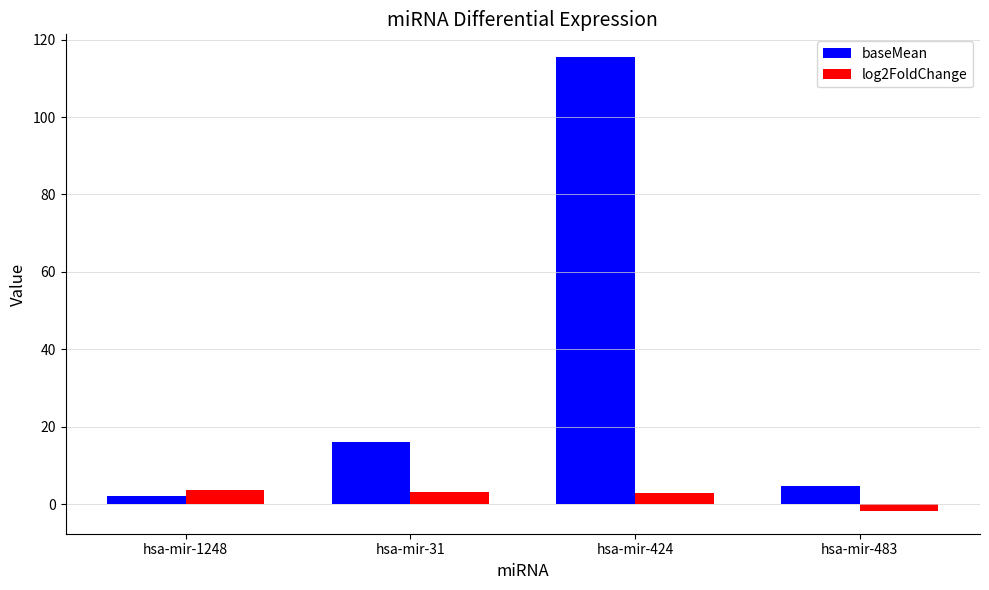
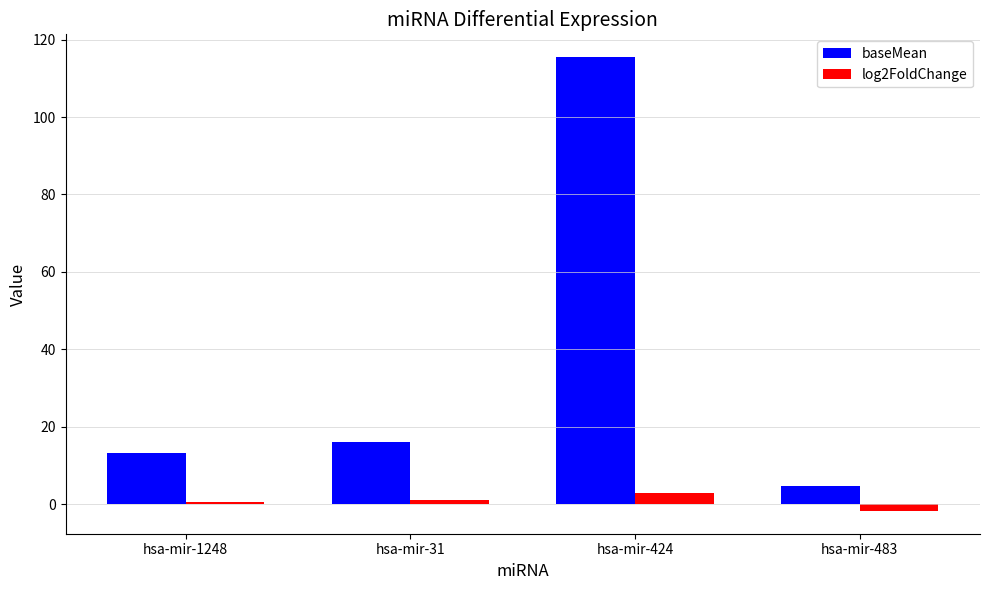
baseMean, hsa-mir-1248: 2 -> 13
log2FoldChange, hsa-mir-1248: 4 -> 1
log2FoldChange, hsa-mir-31: 3 -> 1
